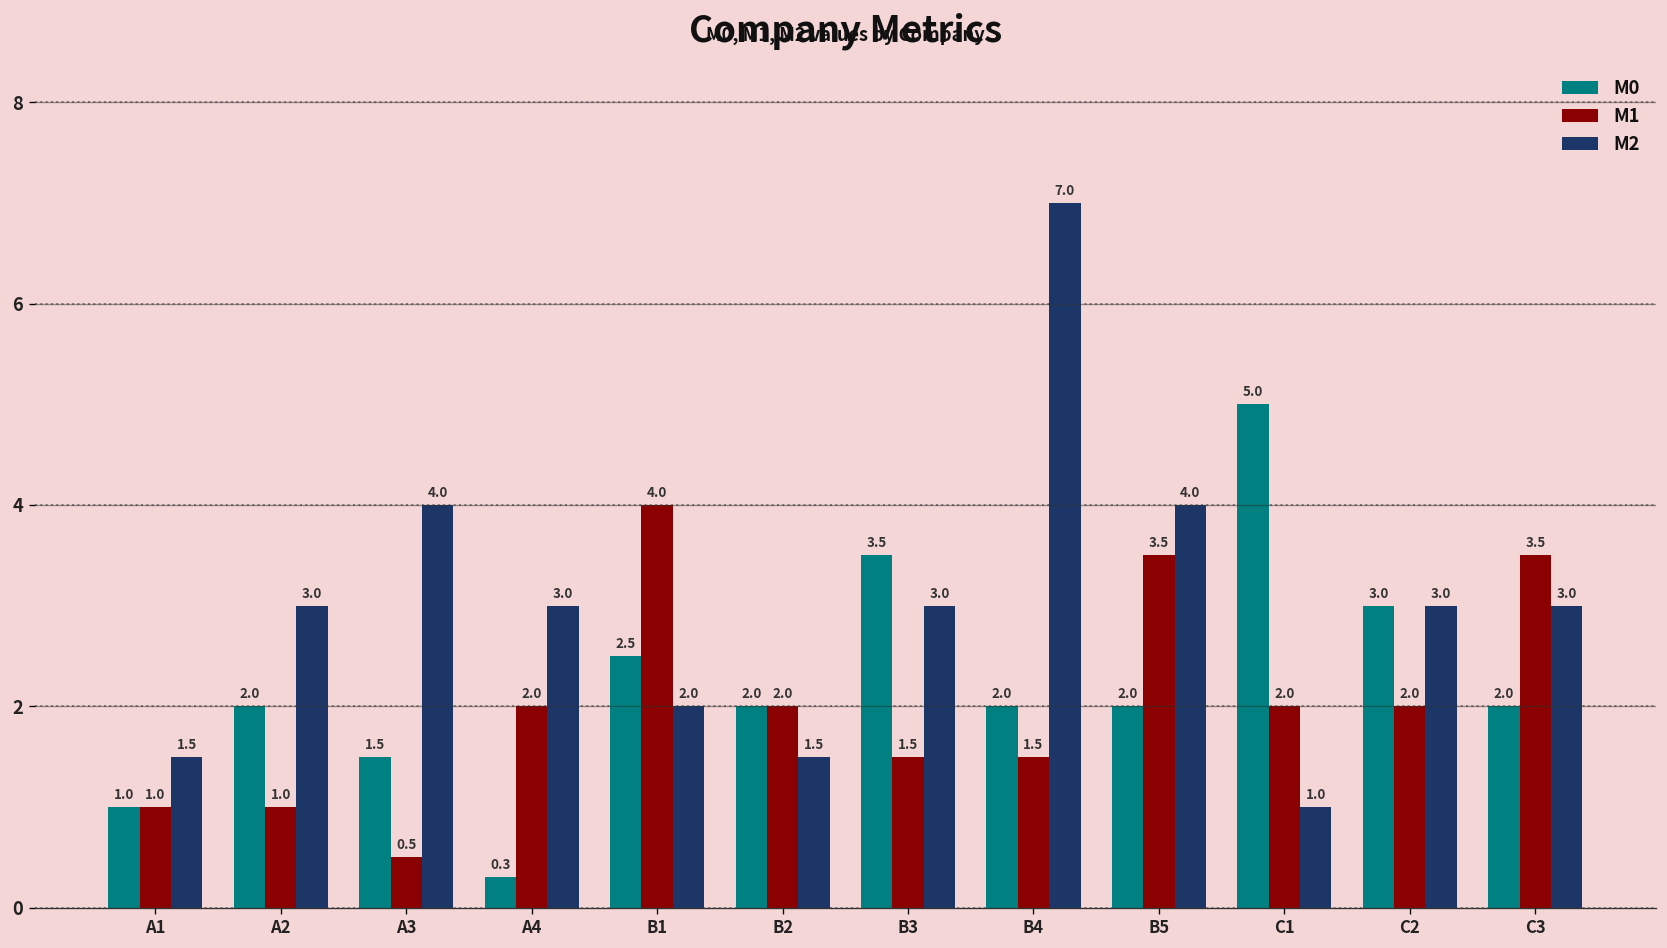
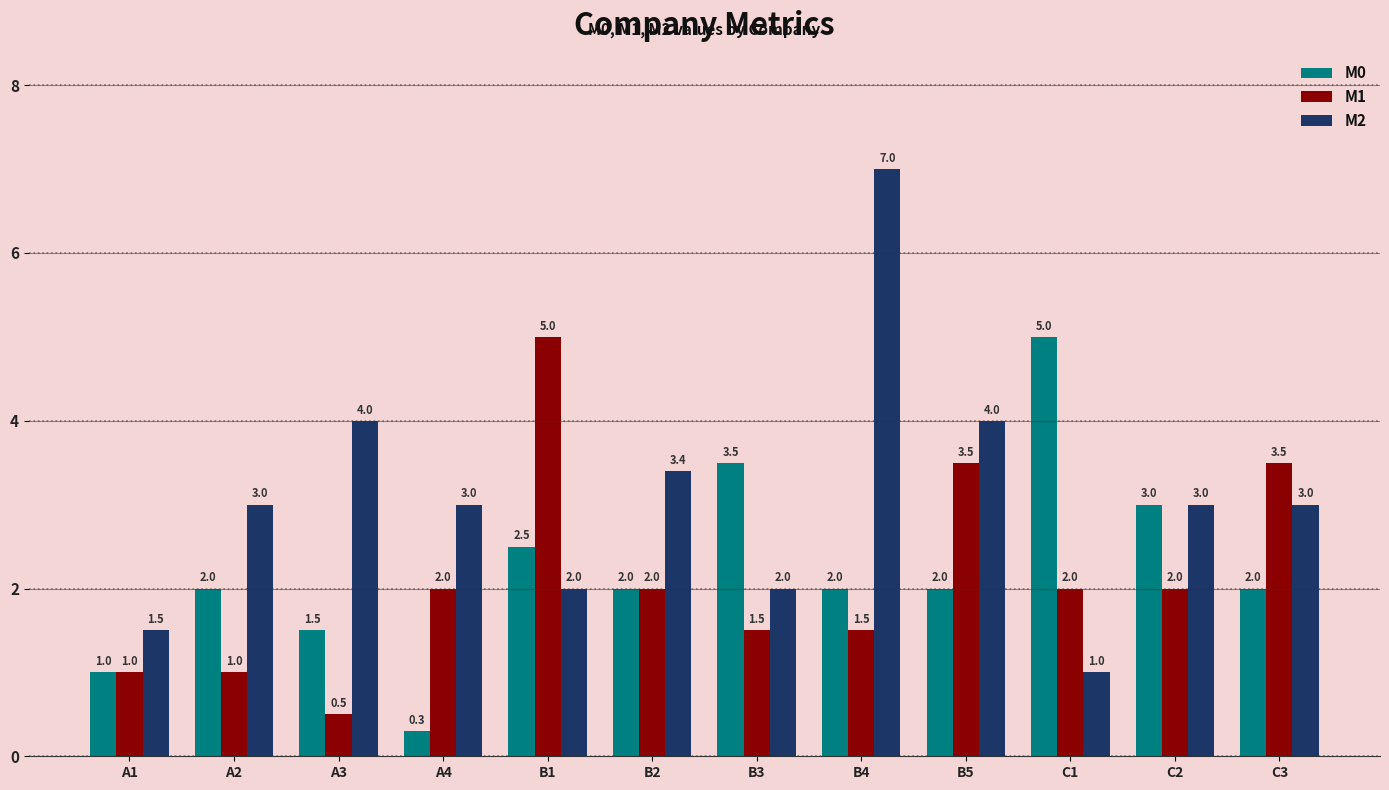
M1, B1: 4.0 -> 5.0
M2, B2: 1.5 -> 3.4
M2, B3: 3.0 -> 2.0
